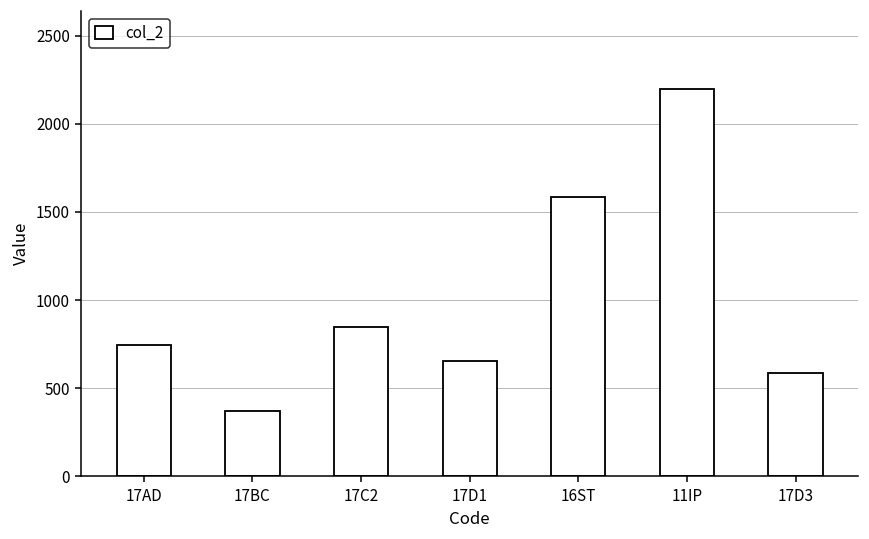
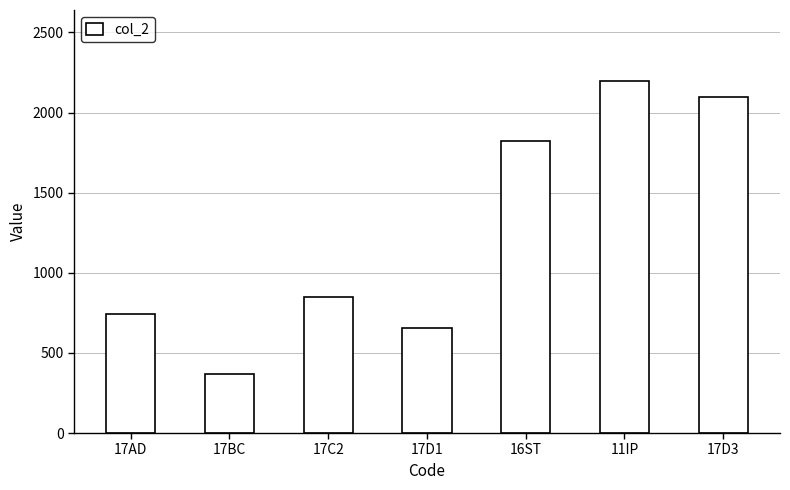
16ST: 1580 -> 1820
17D3: 590 -> 2100
